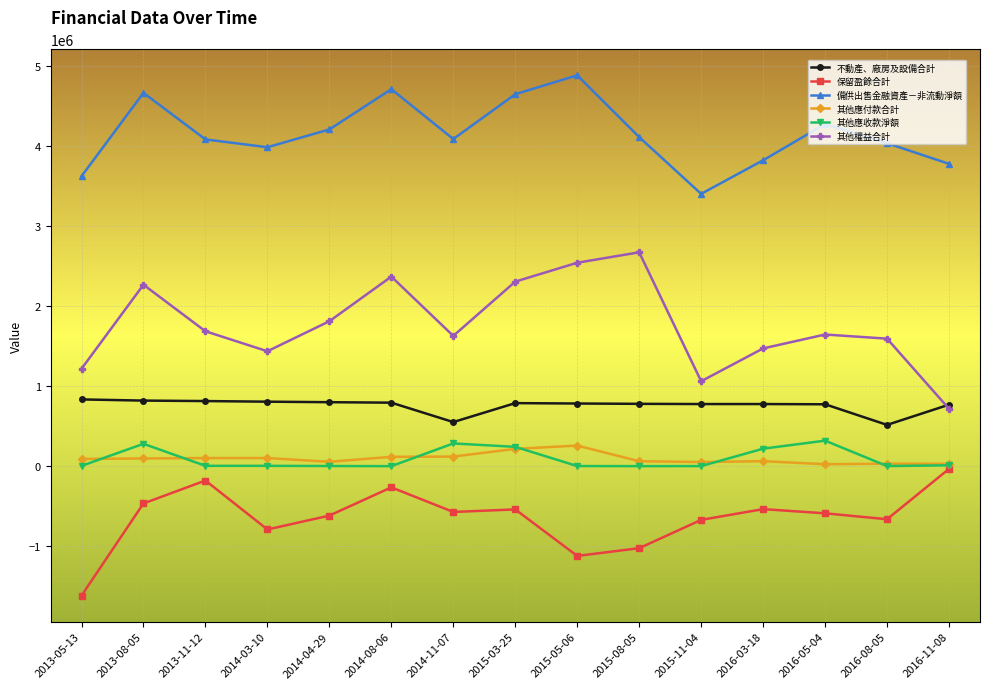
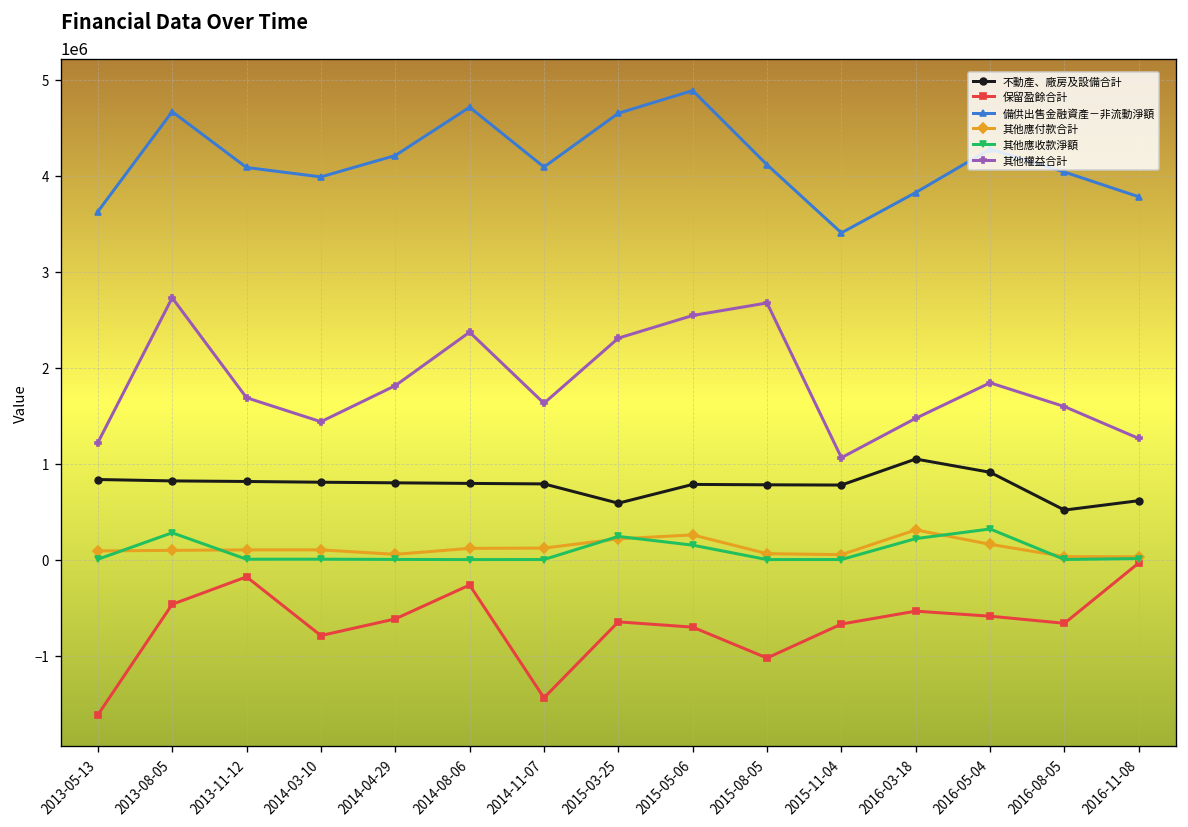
其他權益合計, 2013-08-05: 2300000 -> 2700000
不動產、廠房及設備合計, 2014-11-07: 600000 -> 800000
保留盈餘合計, 2014-11-07: -600000 -> -1400000
其他應收款淨額, 2014-11-07: 300000 -> 0
不動產、廠房及設備合計, 2015-03-25: 800000 -> 600000
保留盈餘合計, 2015-03-25: -500000 -> -600000
保留盈餘合計, 2015-05-06: -1100000 -> -700000
其他應收款淨額, 2015-05-06: 0 -> 200000
不動產、廠房及設備合計, 2016-03-18: 800000 -> 1000000
其他應付款合計, 2016-03-18: 100000 -> 300000
不動產、廠房及設備合計, 2016-05-04: 800000 -> 900000
其他應付款合計, 2016-05-04: 0 -> 200000
其他權益合計, 2016-05-04: 1600000 -> 1800000
不動產、廠房及設備合計, 2016-11-08: 800000 -> 600000
其他權益合計, 2016-11-08: 700000 -> 1300000
